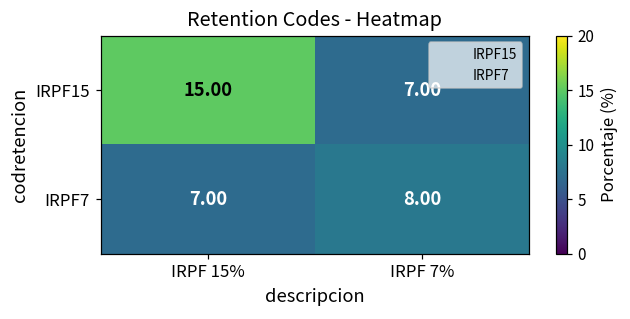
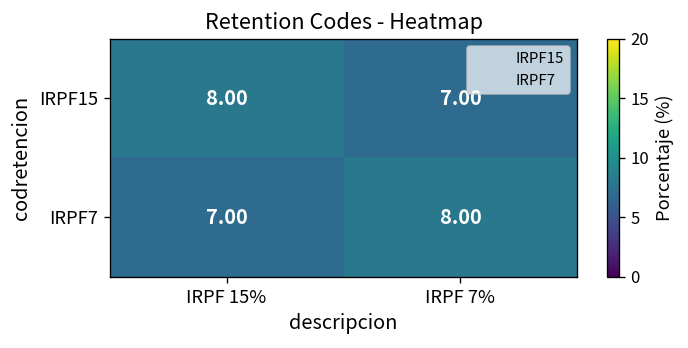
IRPF15, IRPF 15%: 15.00 -> 8.00
